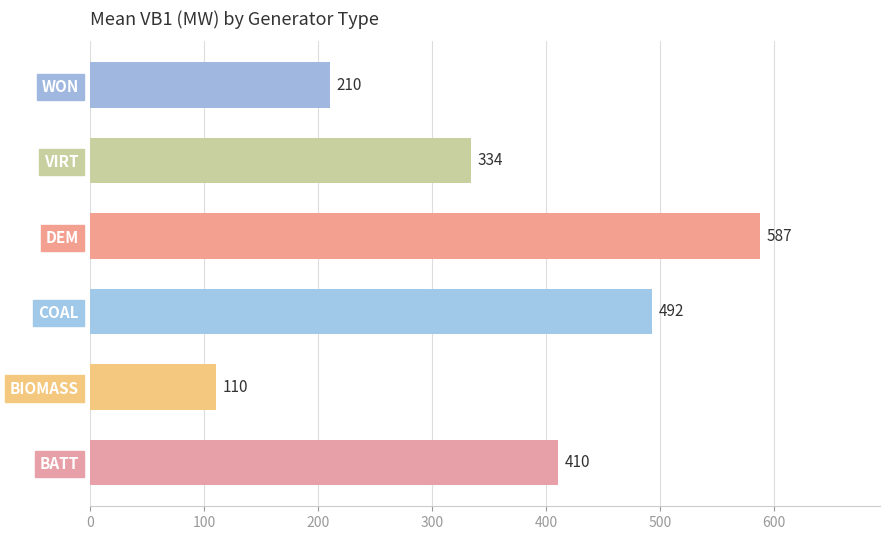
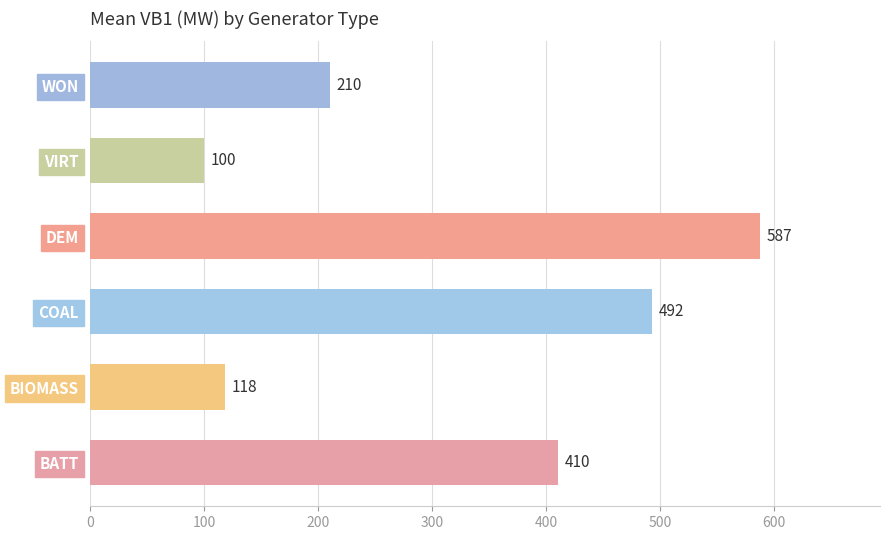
VIRT: 334 -> 100
BIOMASS: 110 -> 118
